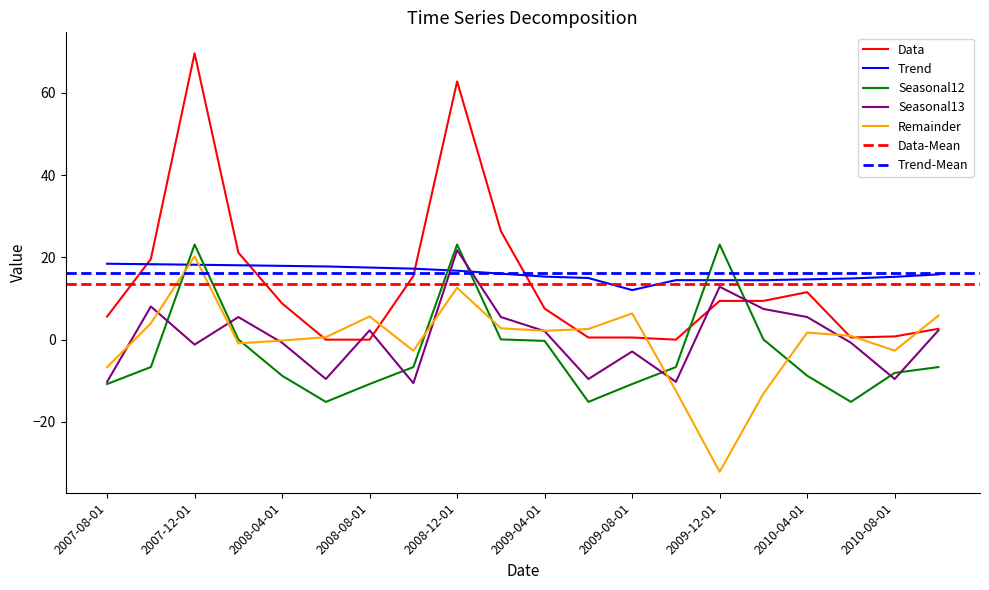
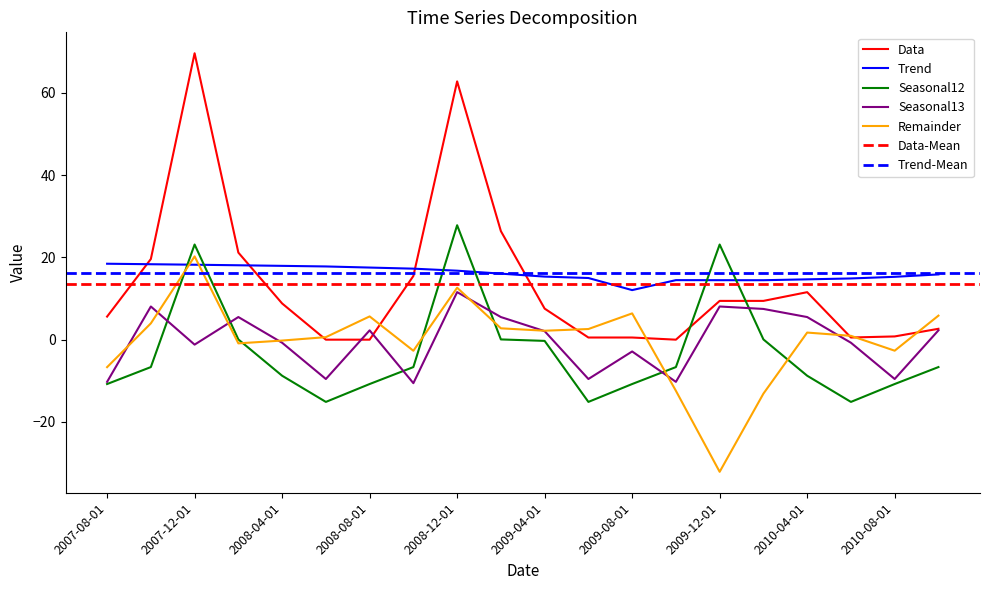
Seasonal12, 2008-12-01: 23 -> 28
Seasonal13, 2008-12-01: 22 -> 12
Seasonal13, 2009-12-01: 13 -> 8
Seasonal12, 2010-08-01: -8 -> -11
